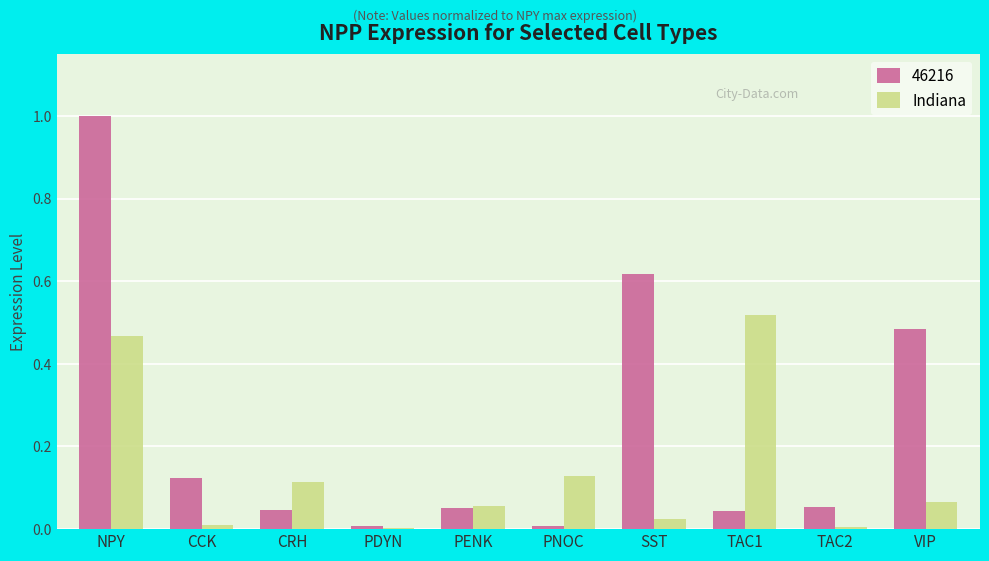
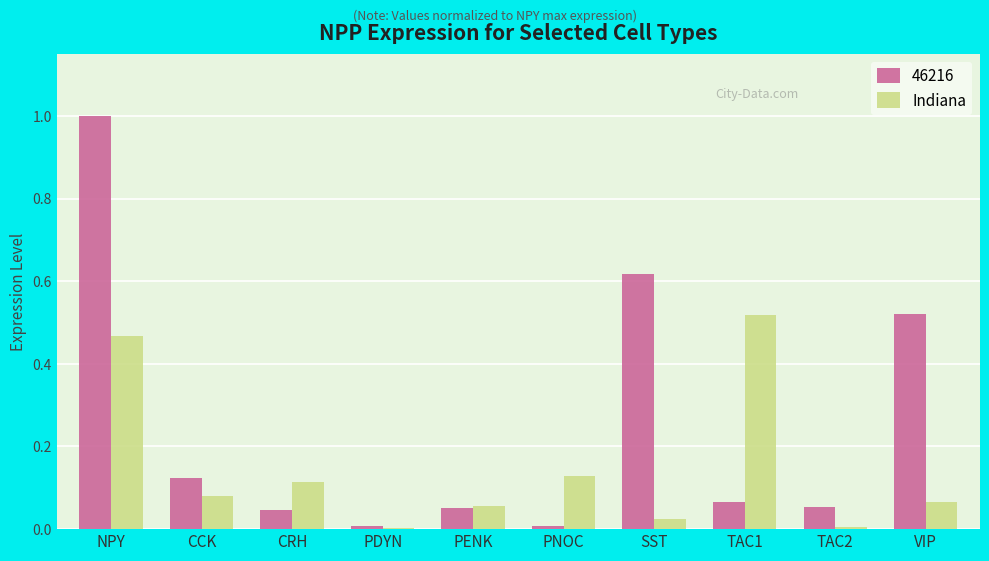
Indiana, CCK: 0.01 -> 0.08
46216, TAC1: 0.04 -> 0.07
46216, VIP: 0.49 -> 0.52
